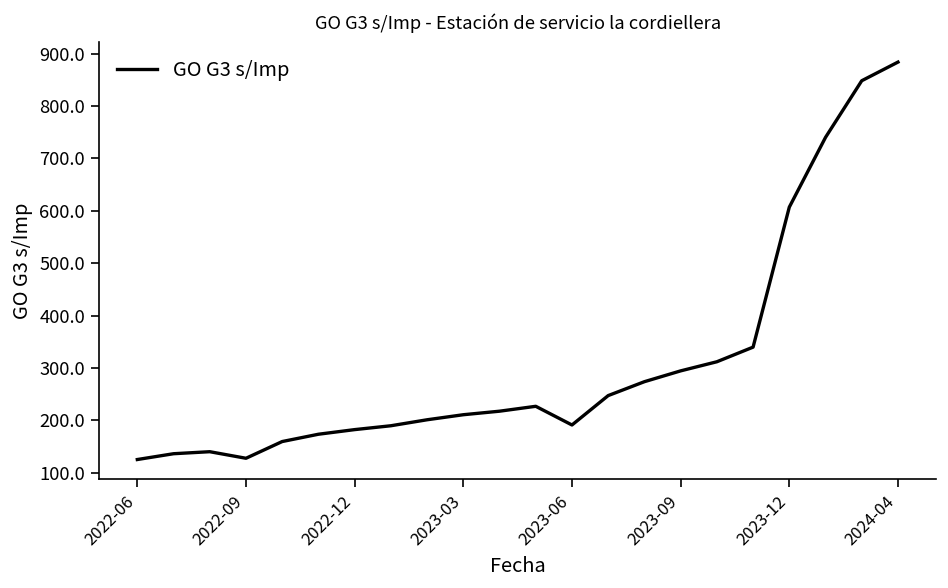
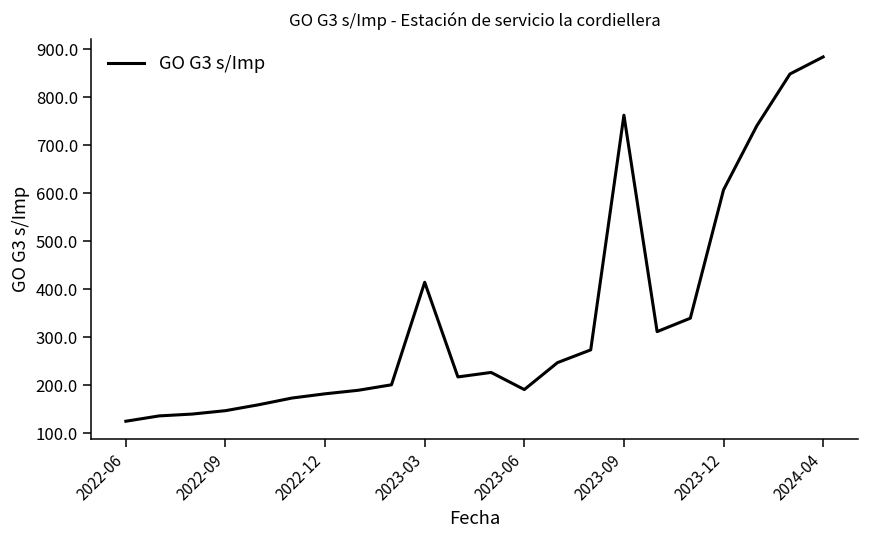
2022-09: 130 -> 150
2023-03: 210 -> 410
2023-09: 290 -> 760
